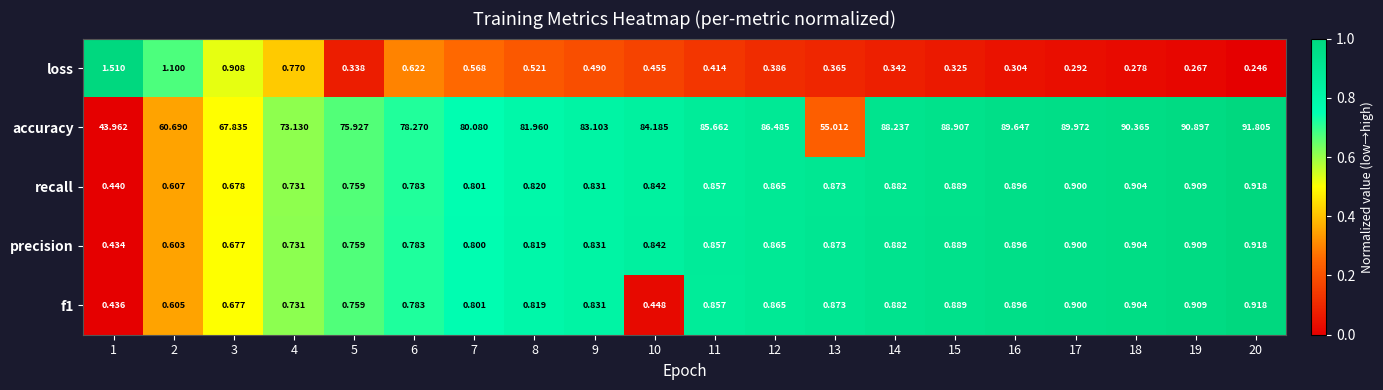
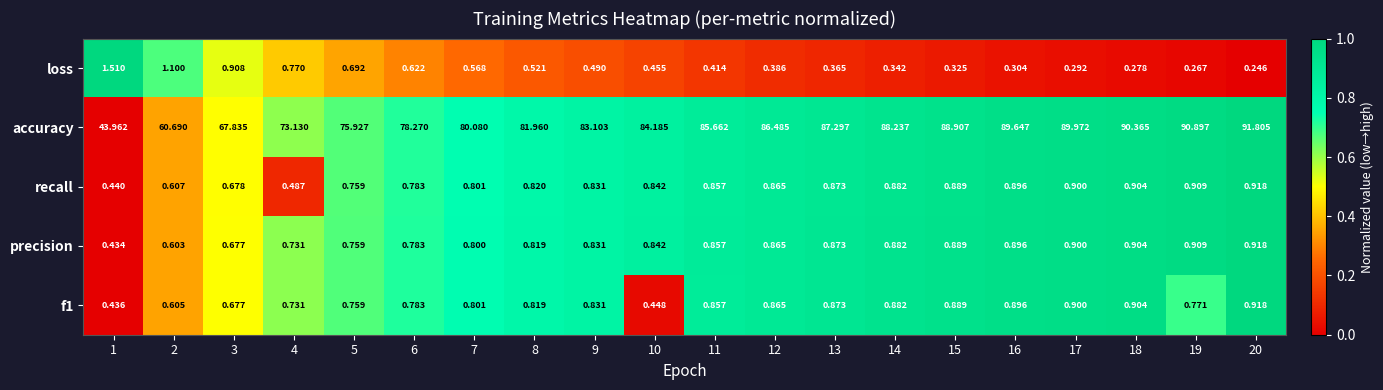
loss, 5: 0.338 -> 0.692
accuracy, 13: 55.012 -> 87.297
recall, 4: 0.731 -> 0.487
f1, 19: 0.909 -> 0.771
